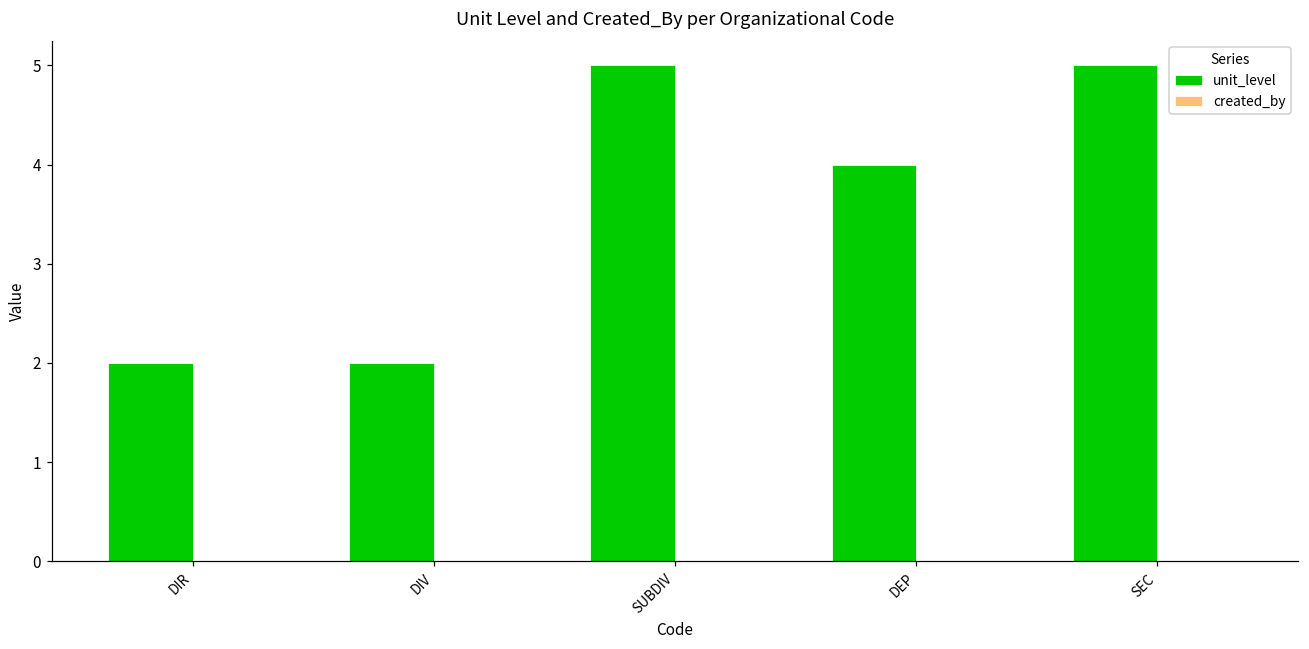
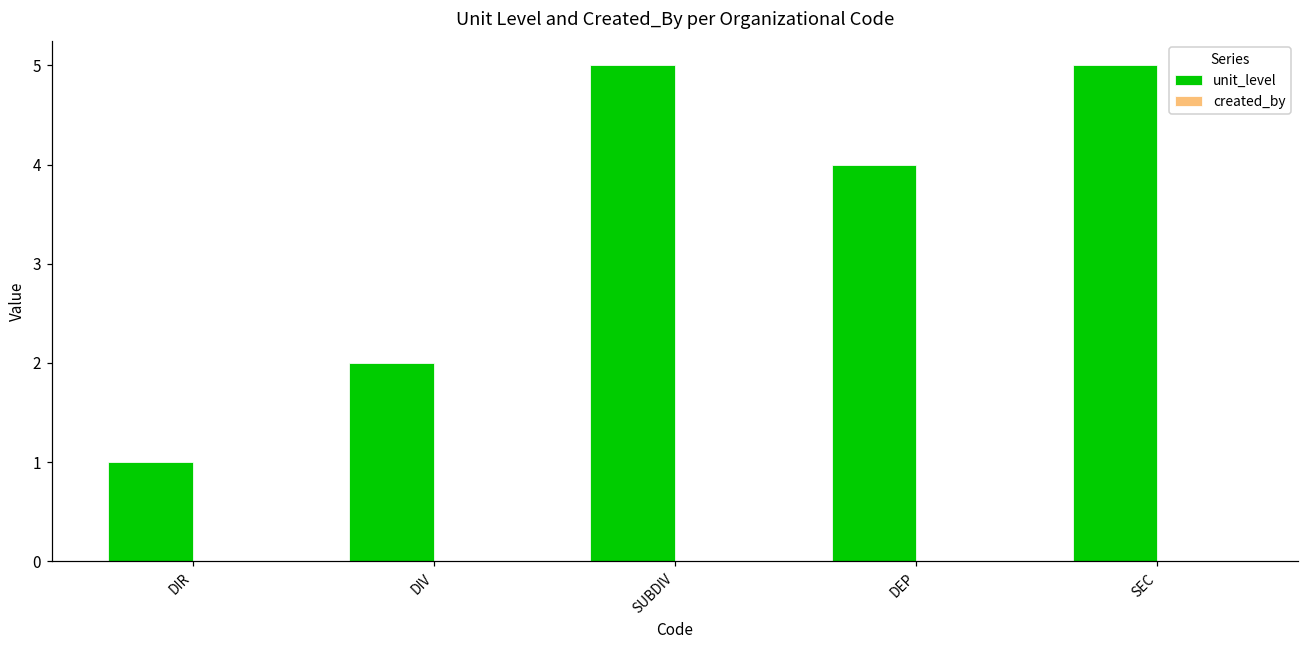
unit_level, DIR: 2 -> 1
